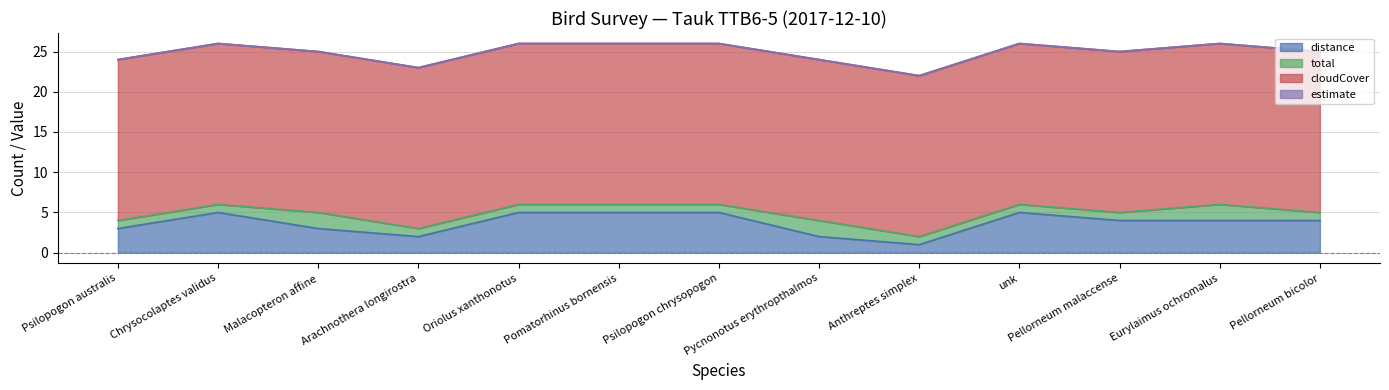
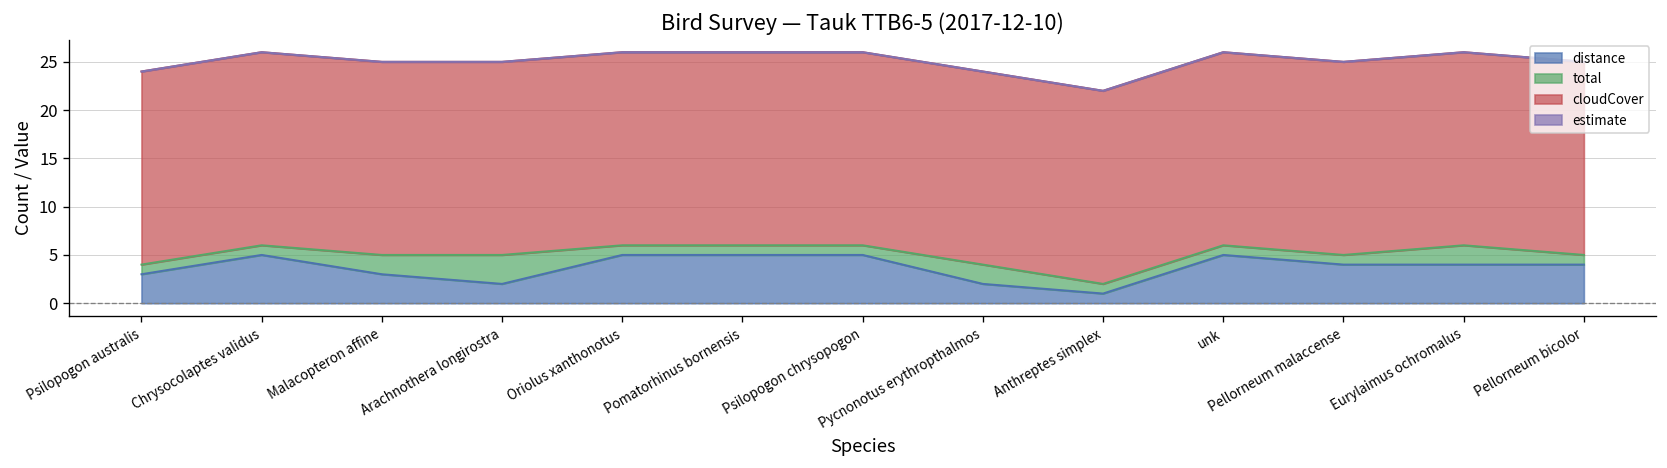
total, Arachnothera longirostra: 1 -> 3
